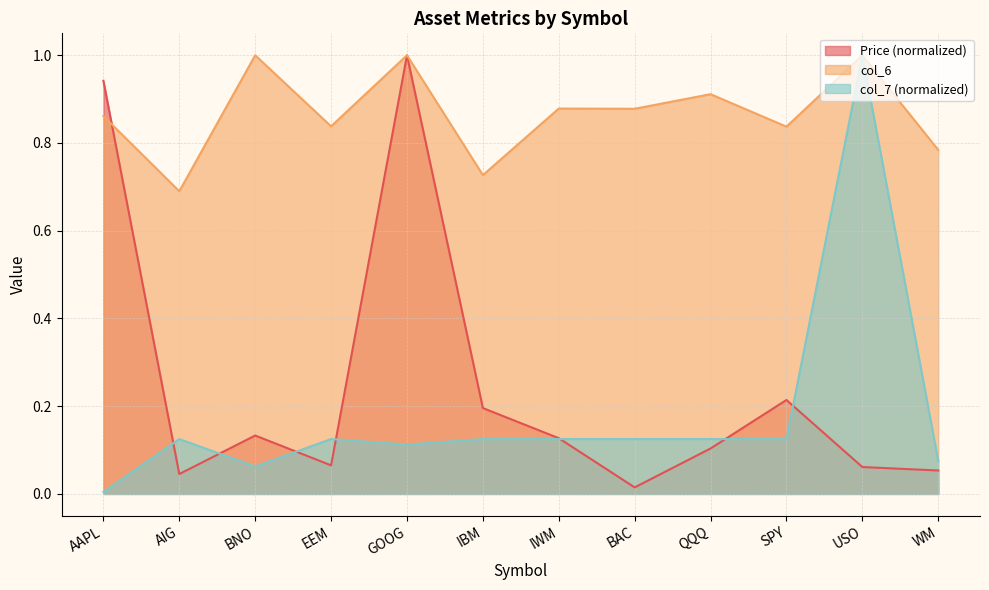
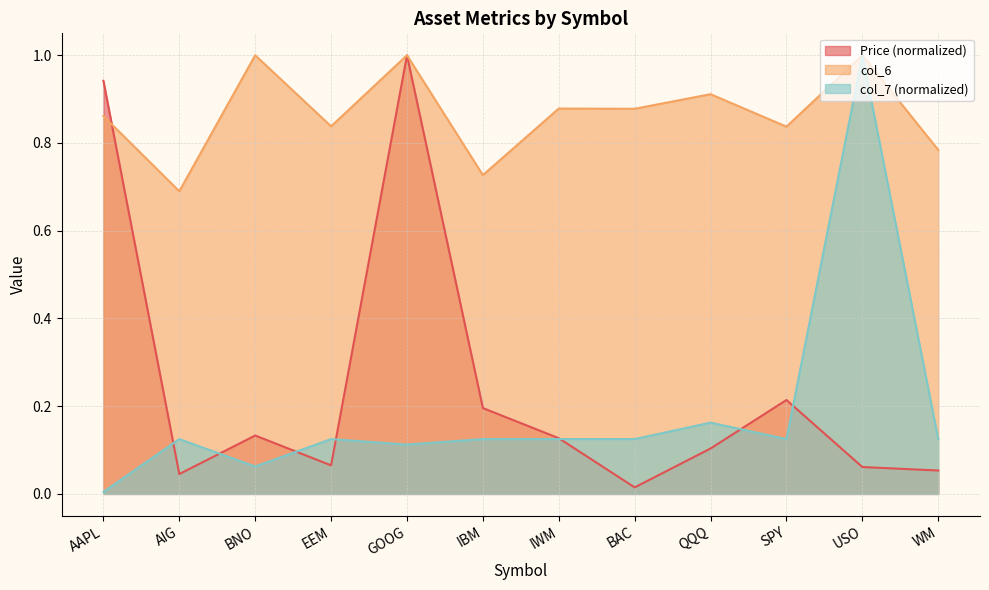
col_7 (normalized), QQQ: 0.13 -> 0.16
col_7 (normalized), WM: 0.08 -> 0.13
